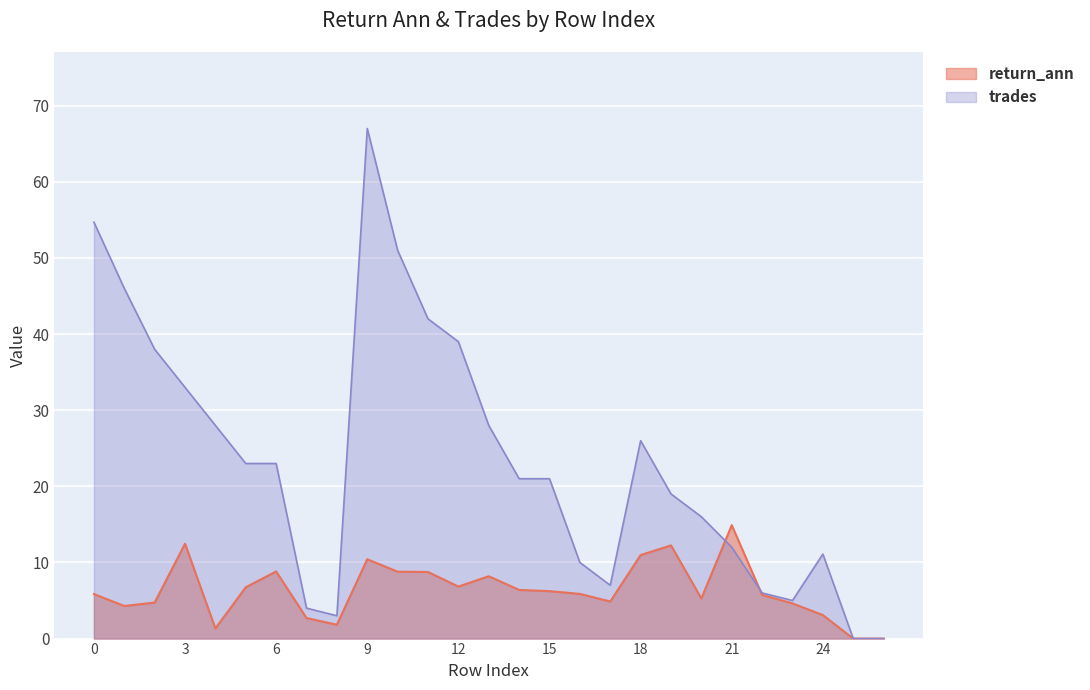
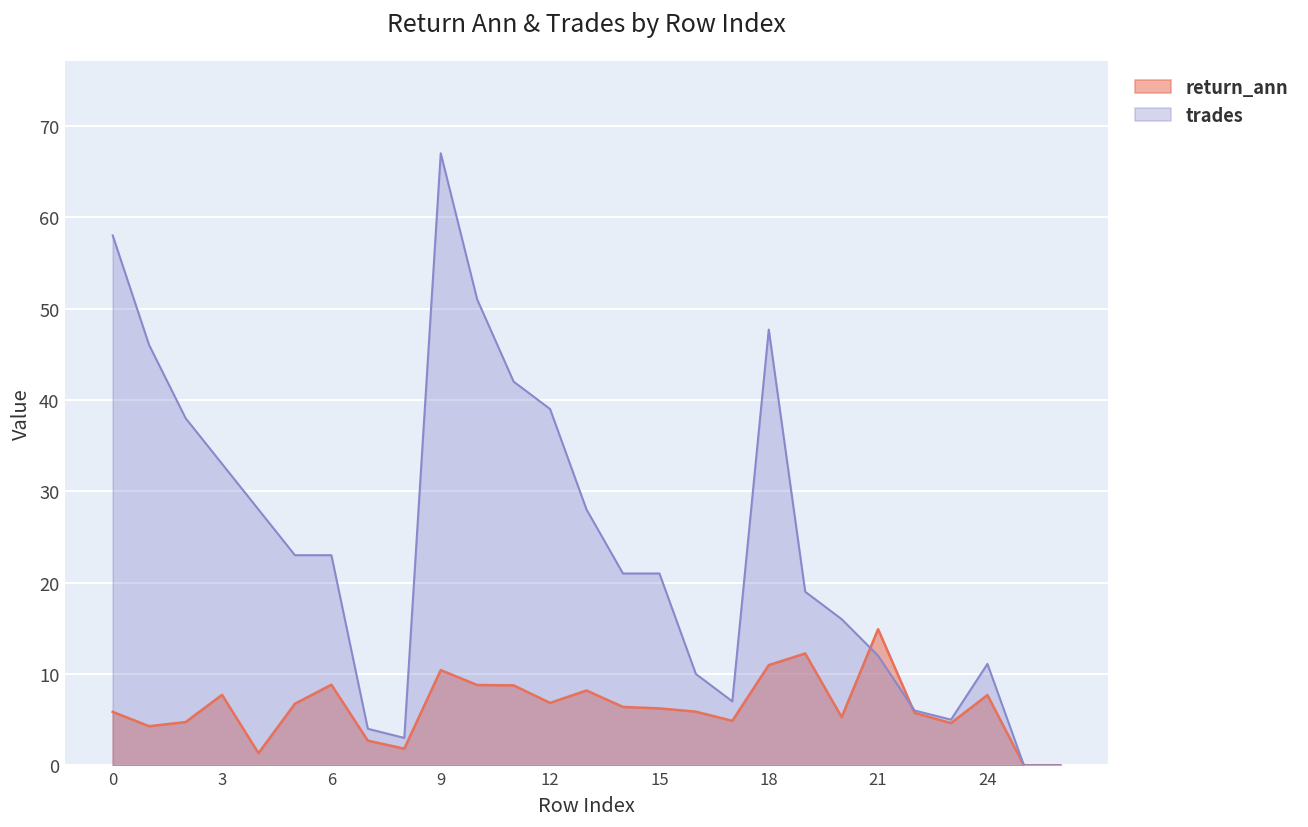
trades, 0: 55 -> 58
return_ann, 3: 12 -> 8
trades, 18: 26 -> 48
return_ann, 24: 3 -> 8
